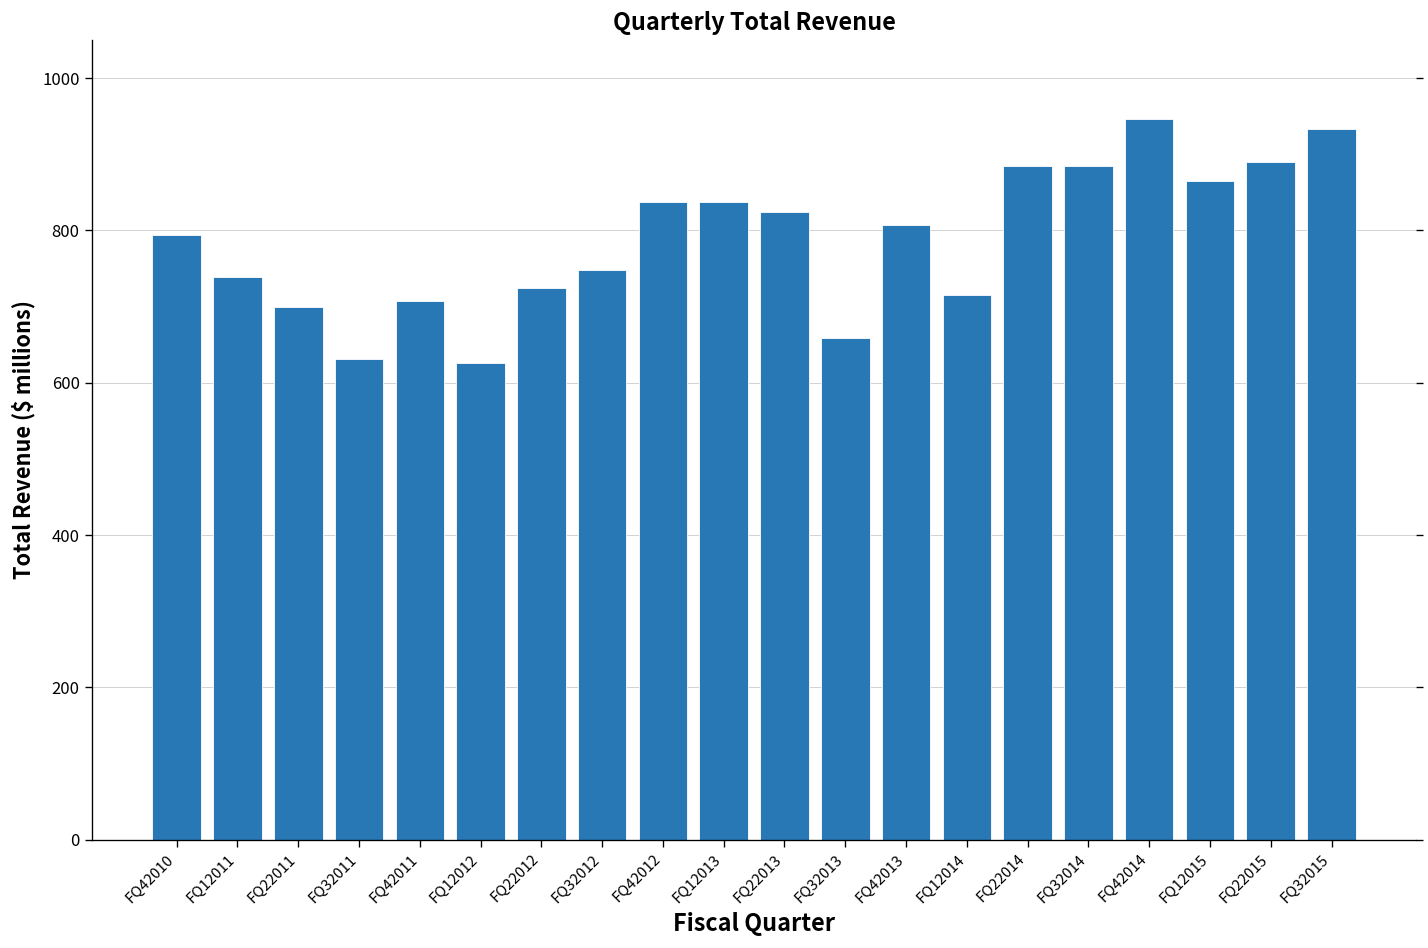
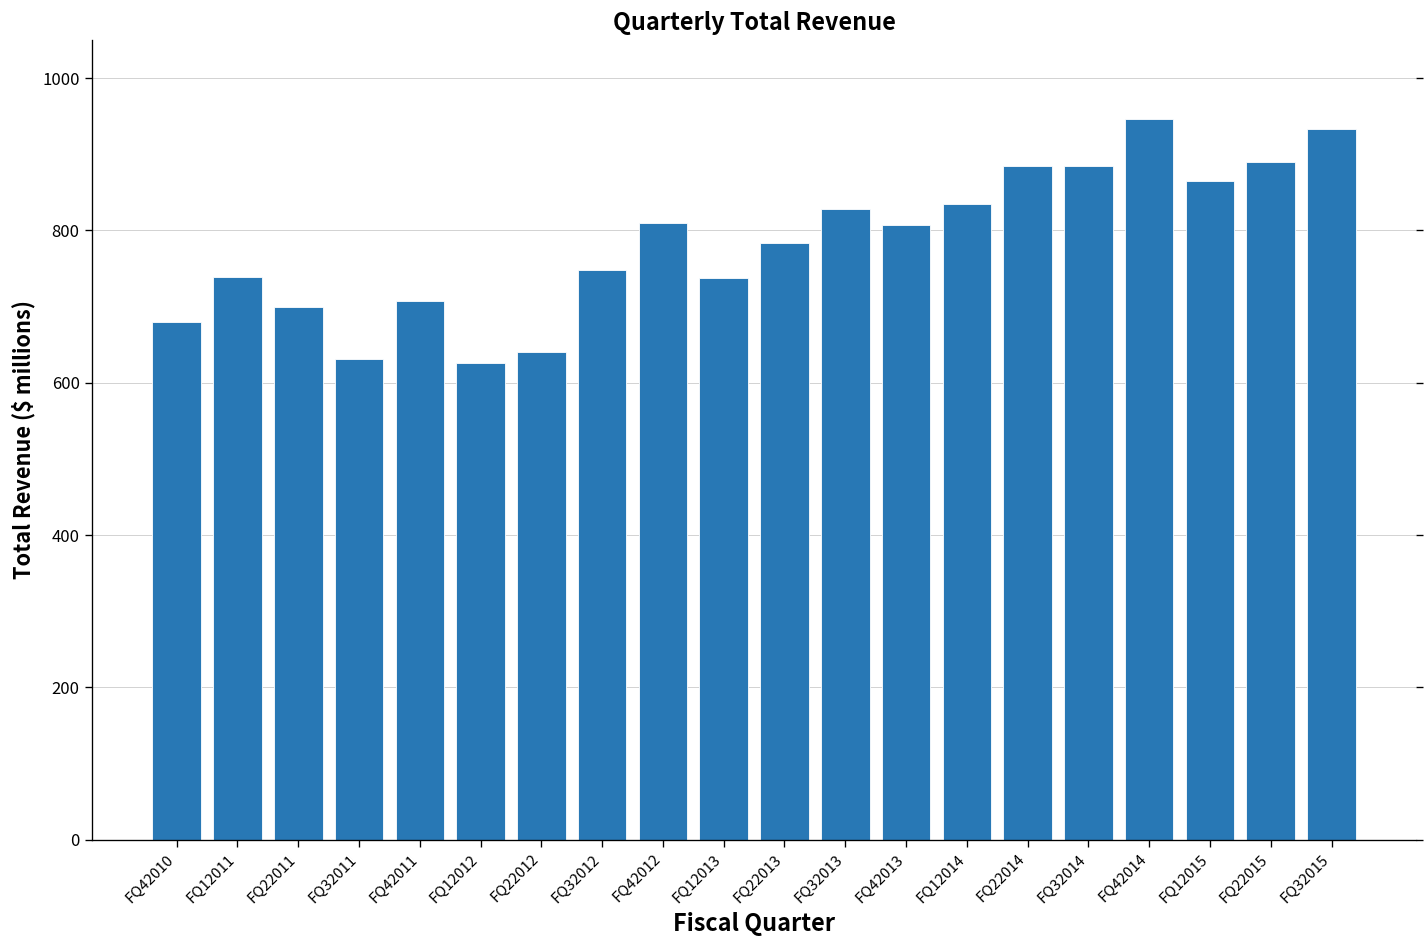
FQ42010: 790 -> 680
FQ22012: 720 -> 640
FQ42012: 840 -> 810
FQ12013: 840 -> 740
FQ22013: 820 -> 780
FQ32013: 660 -> 830
FQ12014: 710 -> 830
